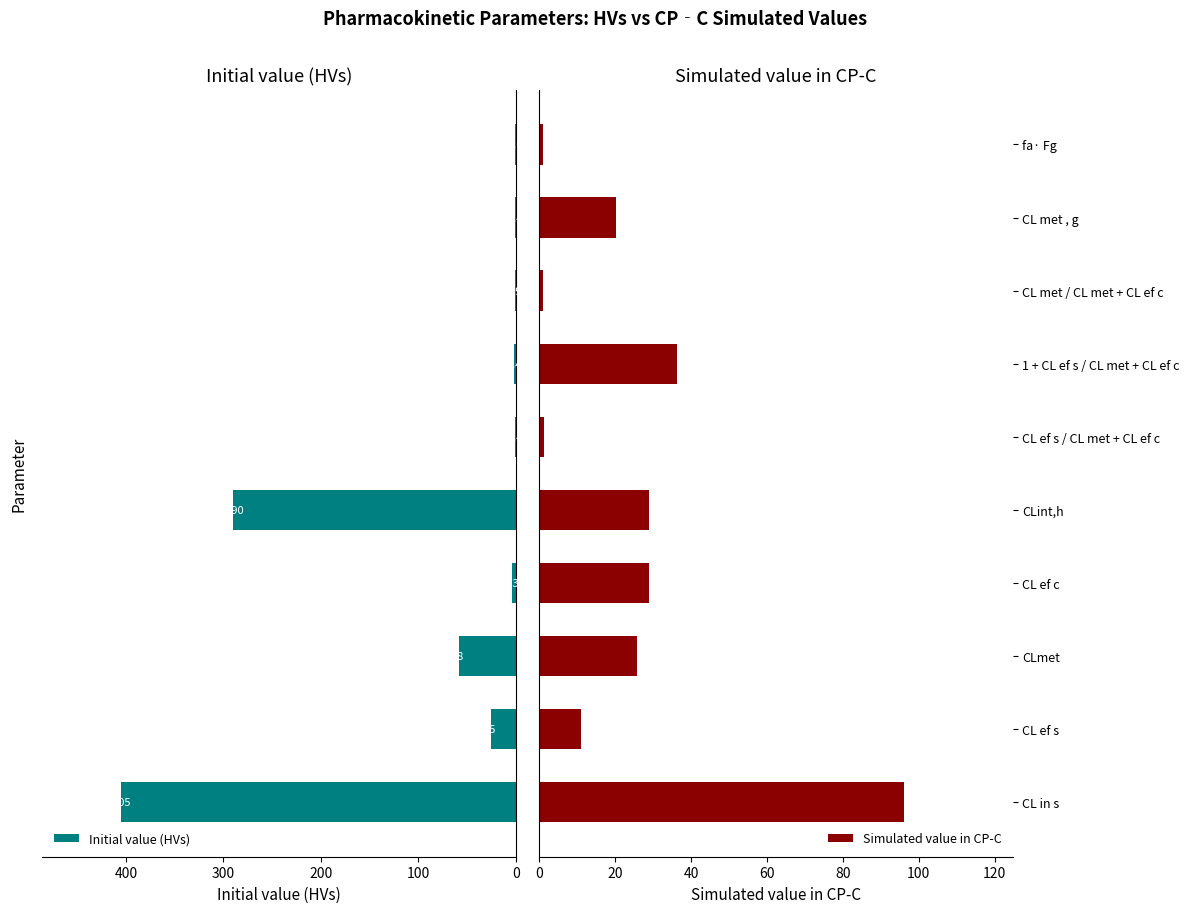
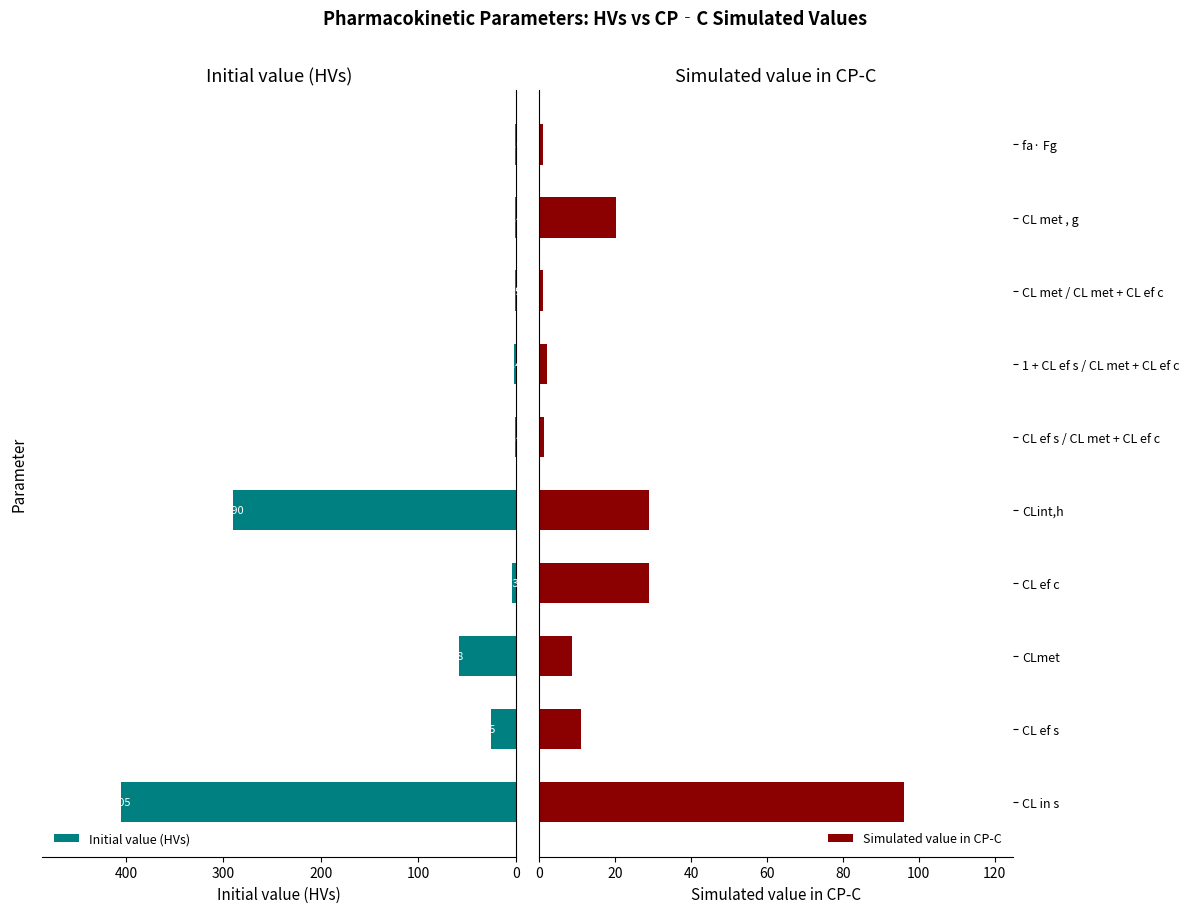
Simulated value in CP-C, 1 + CL ef s / CL met + CL ef c: 36 -> 2
Simulated value in CP-C, CLmet: 26 -> 9
